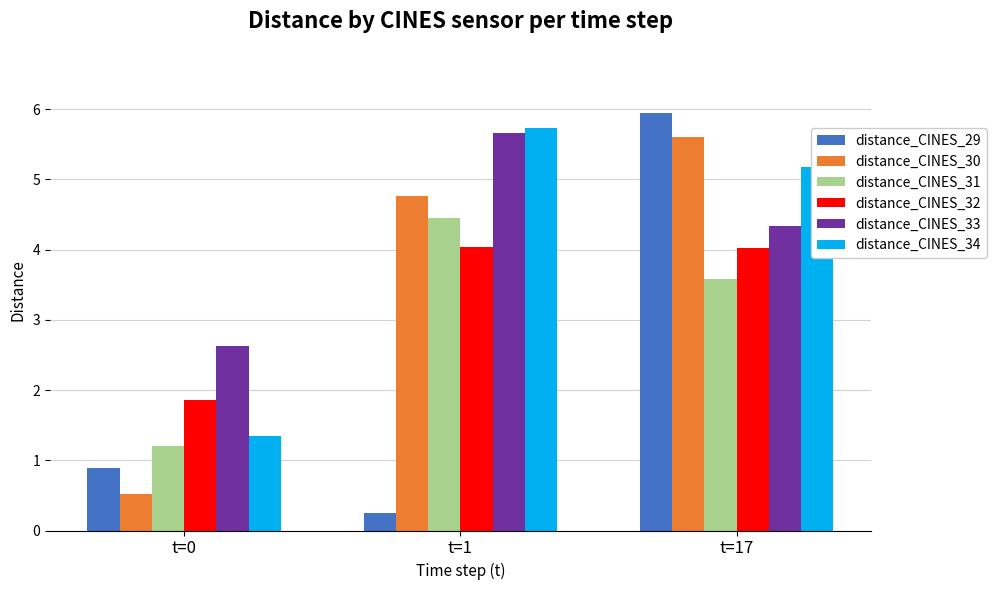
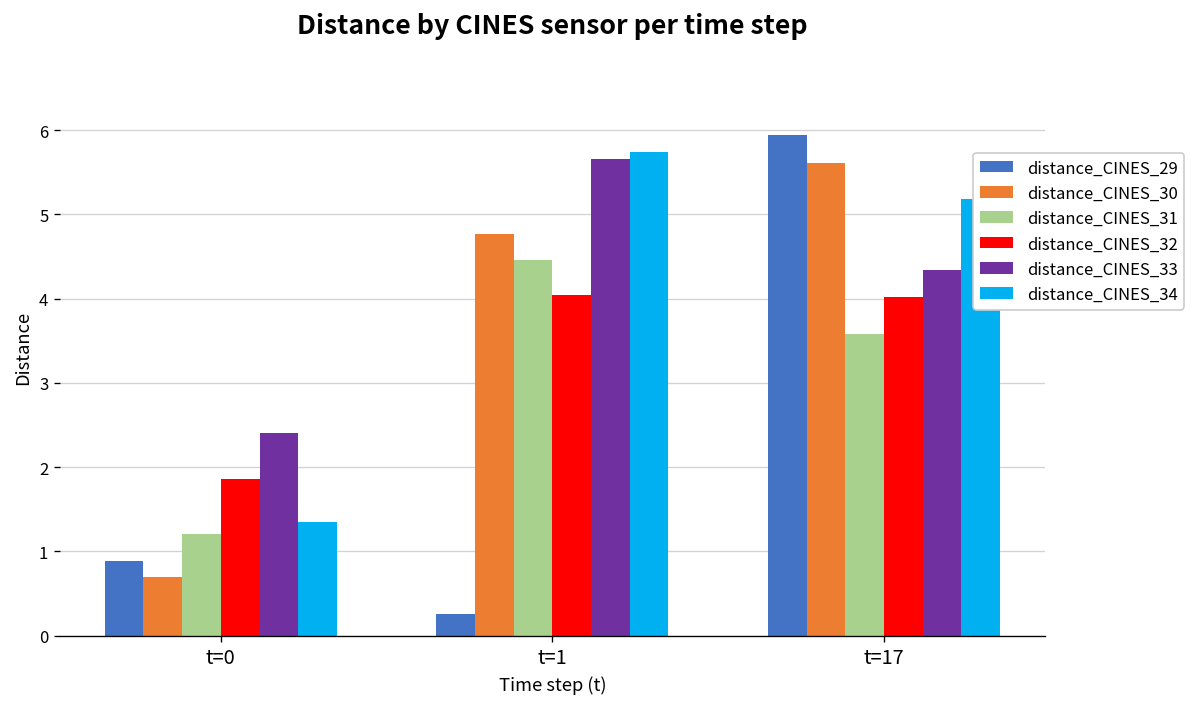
distance_CINES_30, t=0: 0.5 -> 0.7
distance_CINES_33, t=0: 2.6 -> 2.4
